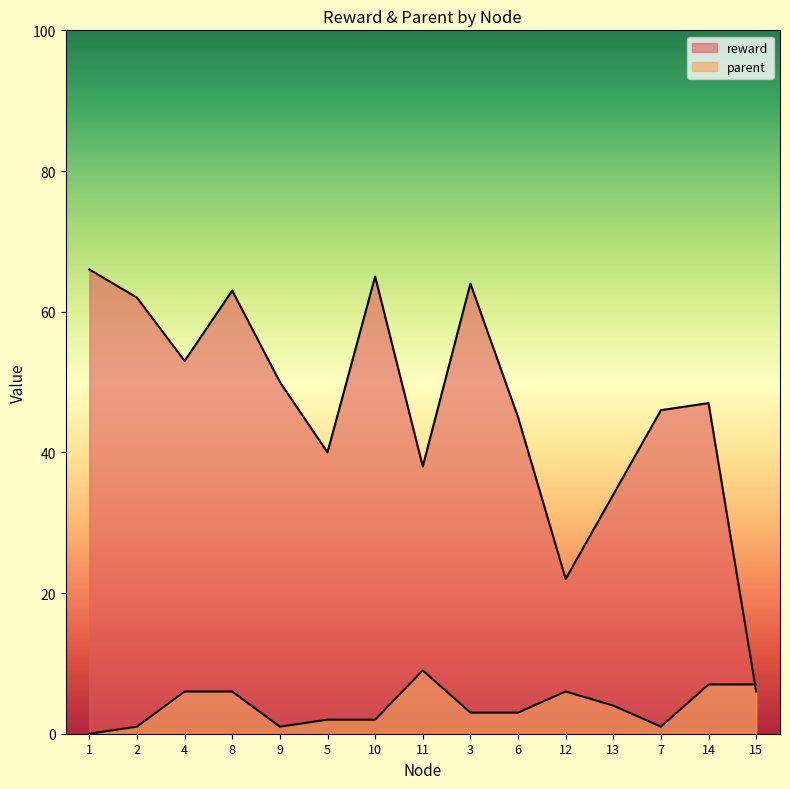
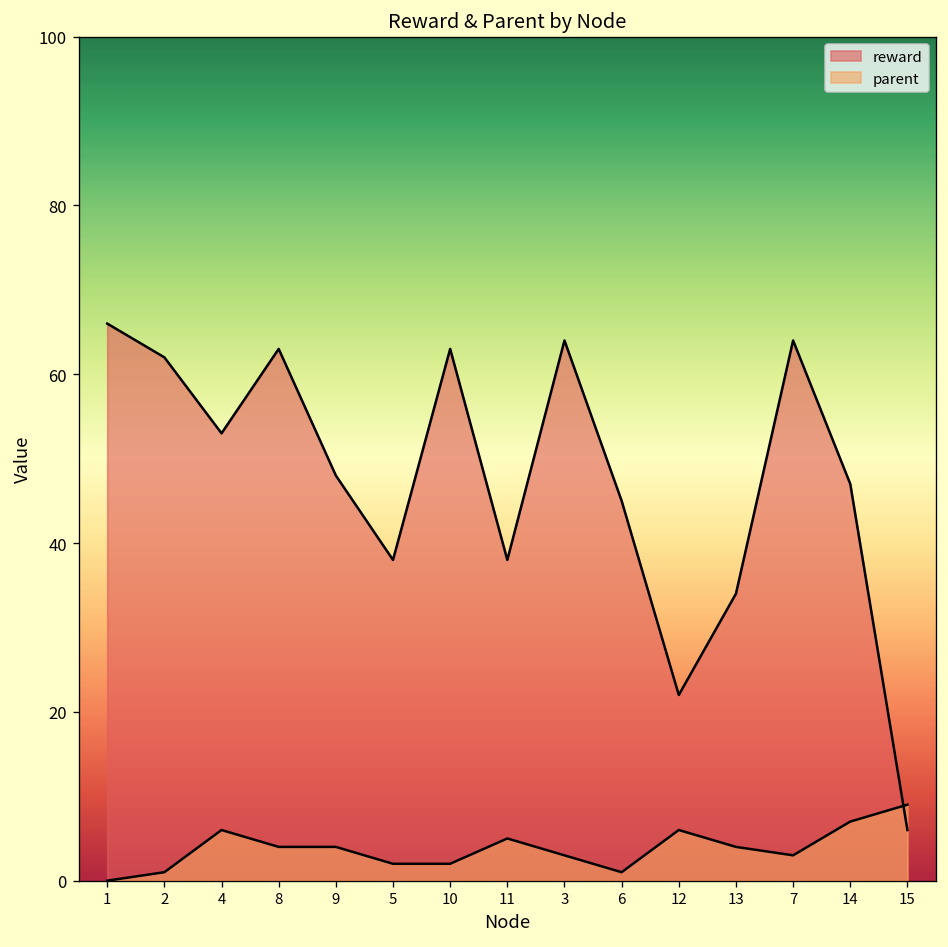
parent, 8: 6 -> 4
reward, 9: 50 -> 48
parent, 9: 1 -> 4
reward, 5: 40 -> 38
reward, 10: 65 -> 63
parent, 11: 9 -> 5
parent, 6: 3 -> 1
reward, 7: 46 -> 64
parent, 7: 1 -> 3
parent, 15: 7 -> 9
